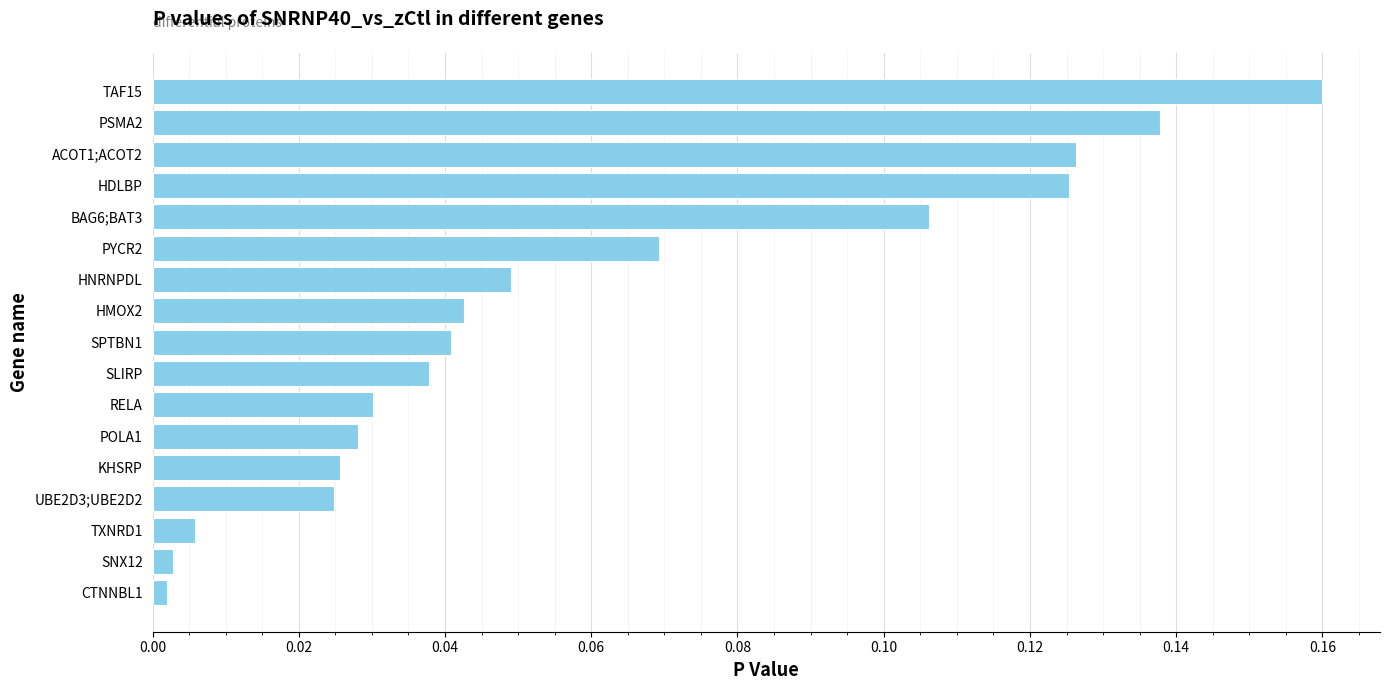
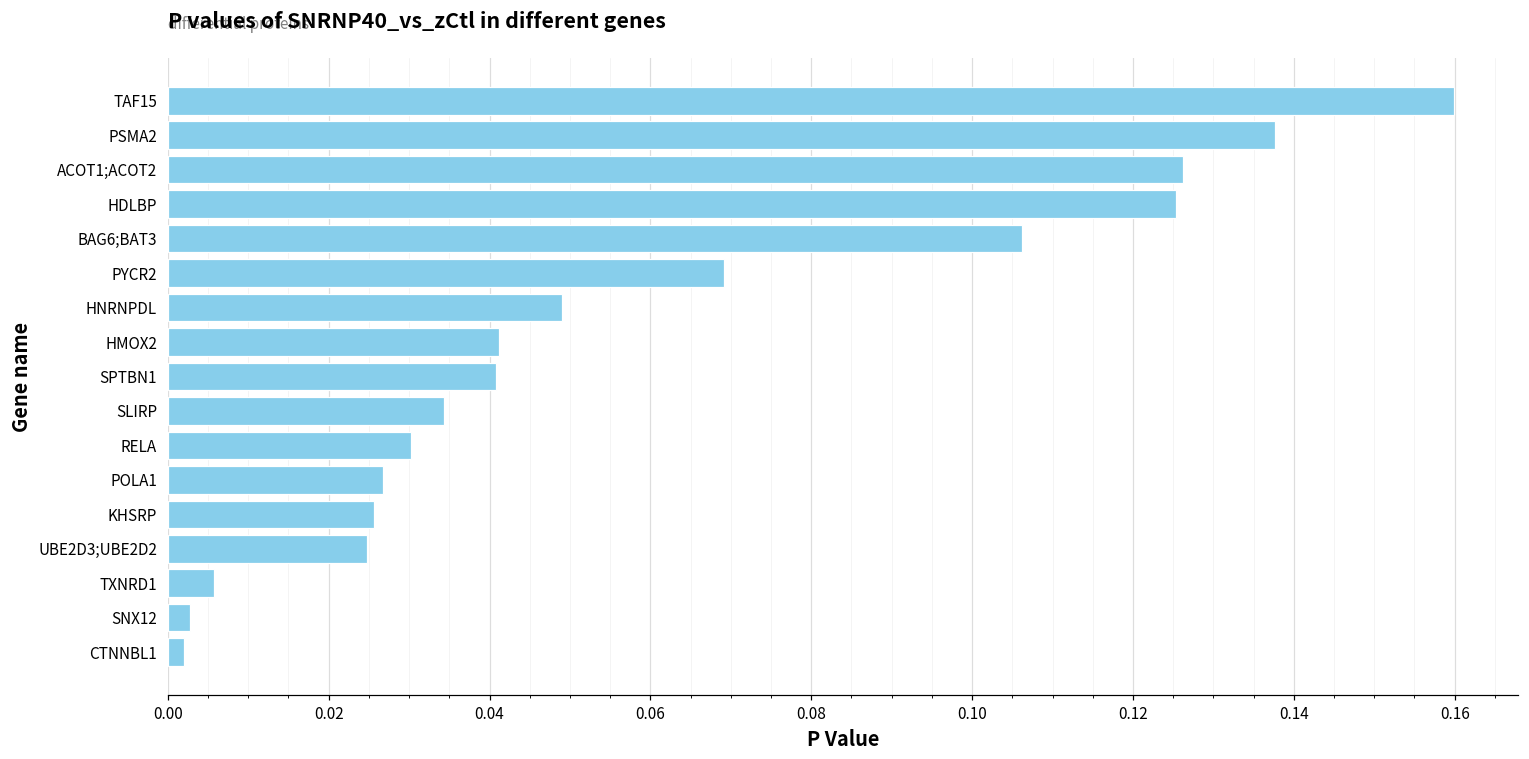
HMOX2: 0.043 -> 0.041
SLIRP: 0.038 -> 0.034
POLA1: 0.028 -> 0.027
